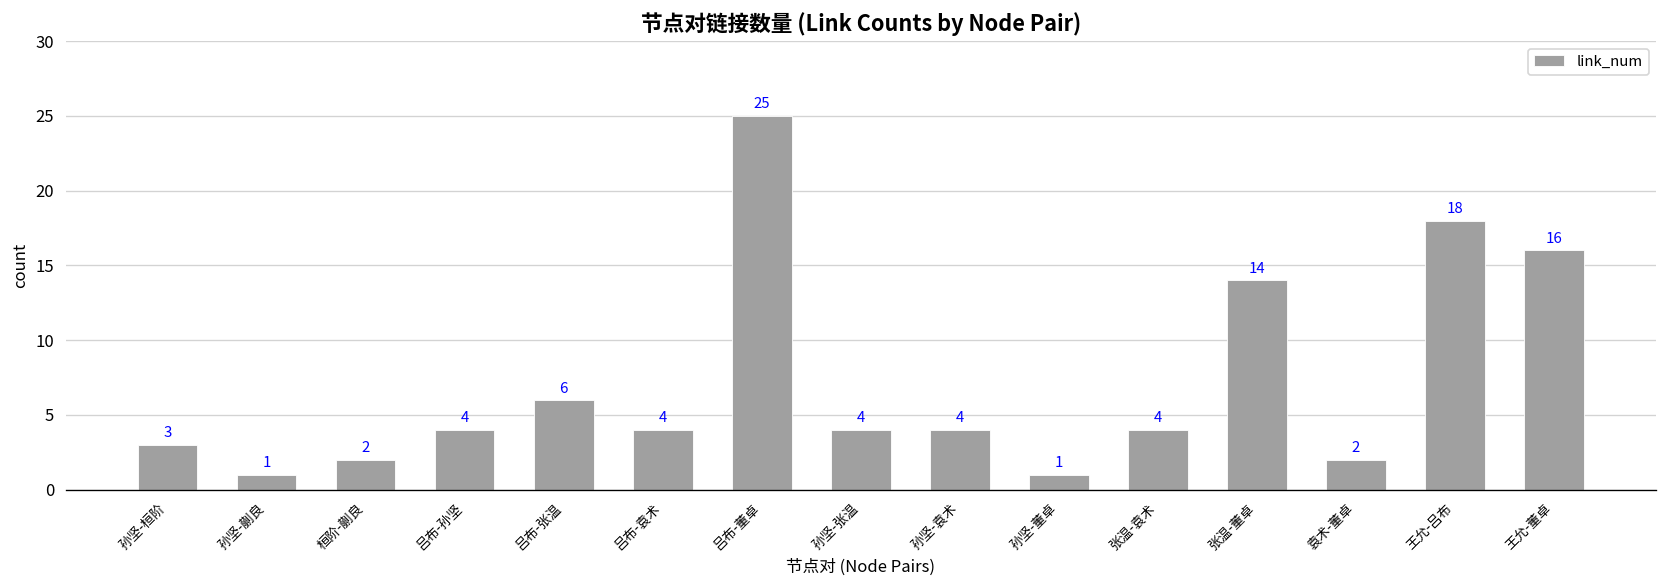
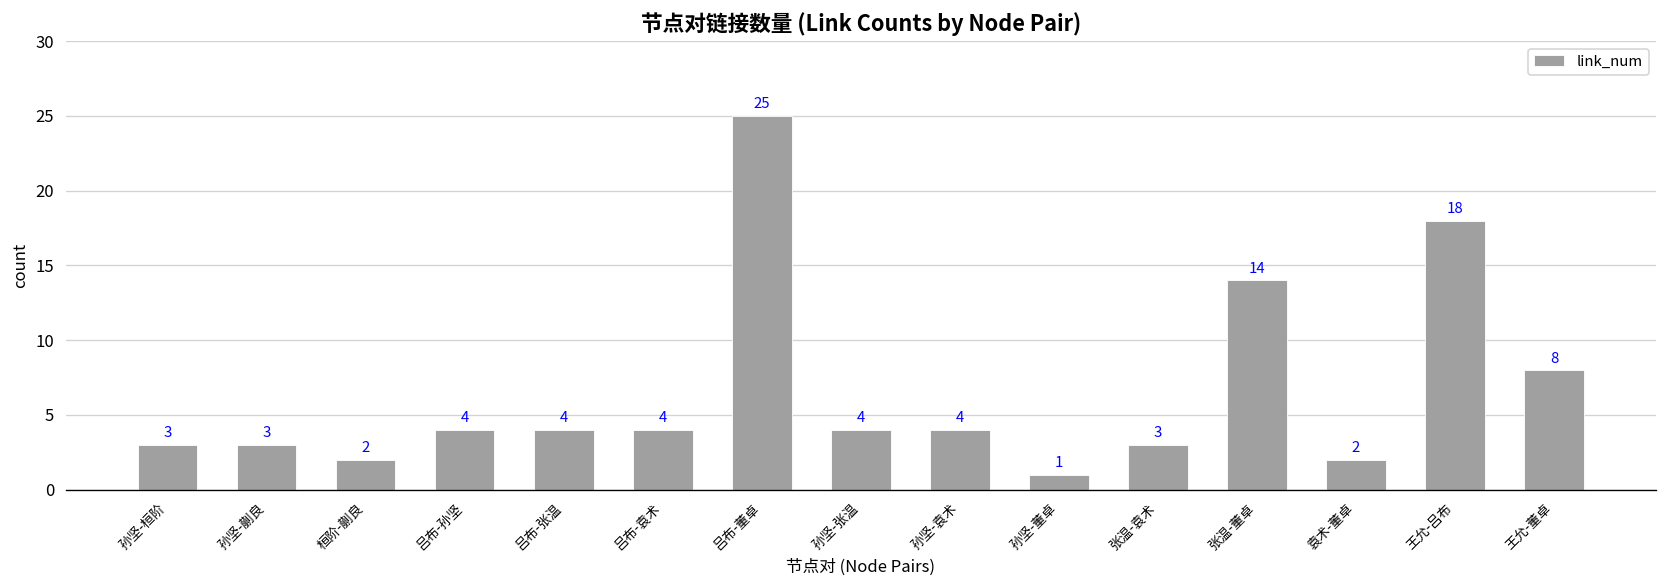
孙坚-蒯良: 1 -> 3
吕布-张温: 6 -> 4
张温-袁术: 4 -> 3
王允-董卓: 16 -> 8
